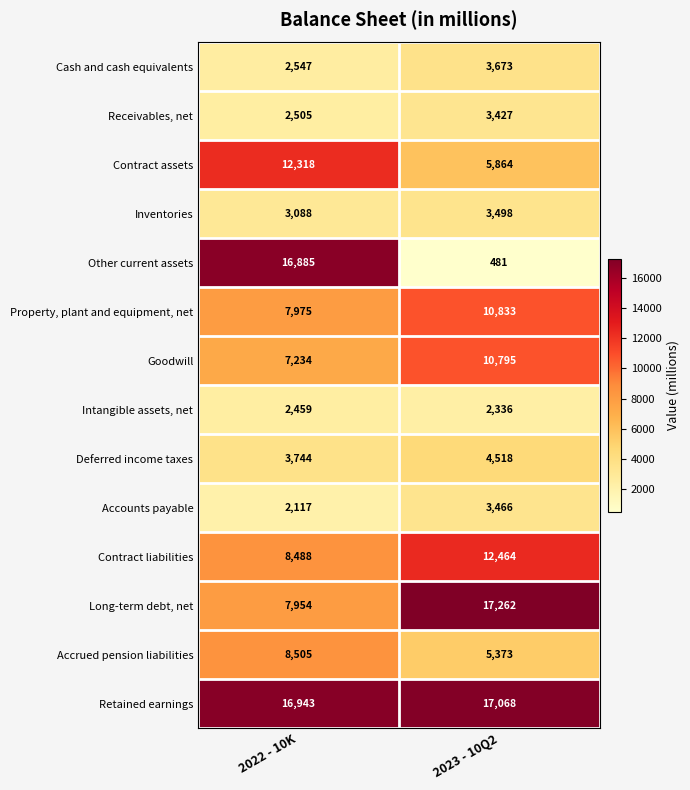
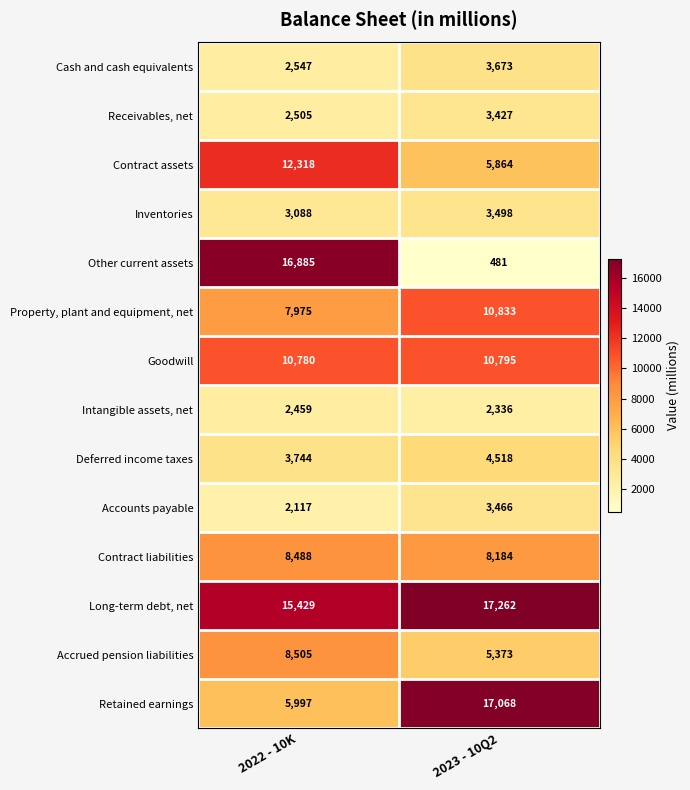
Goodwill, 2022 - 10K: 7,234 -> 10,780
Contract liabilities, 2023 - 10Q2: 12,464 -> 8,184
Long-term debt, net, 2022 - 10K: 7,954 -> 15,429
Retained earnings, 2022 - 10K: 16,943 -> 5,997
